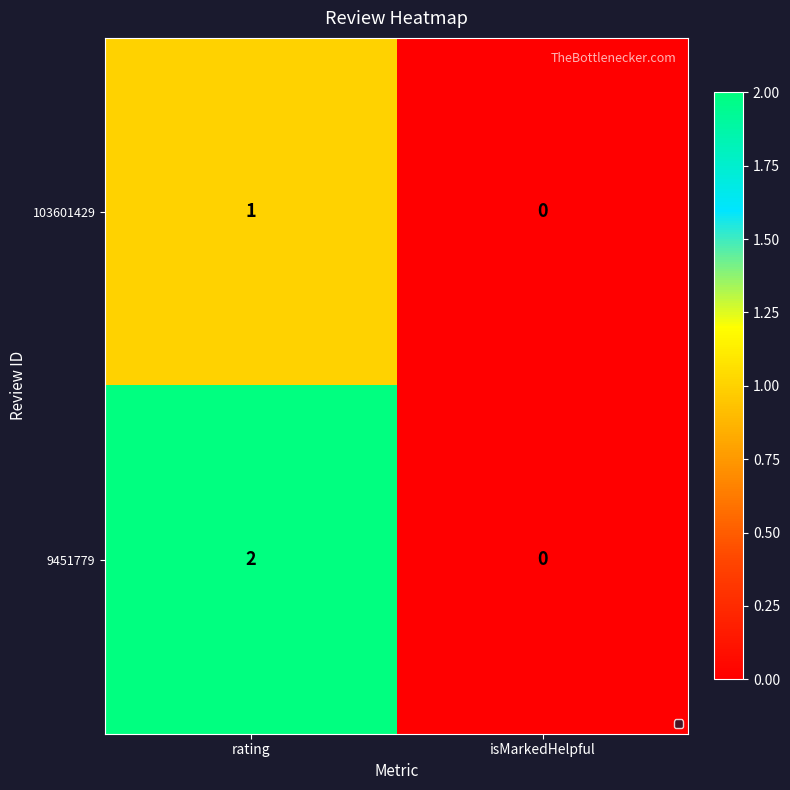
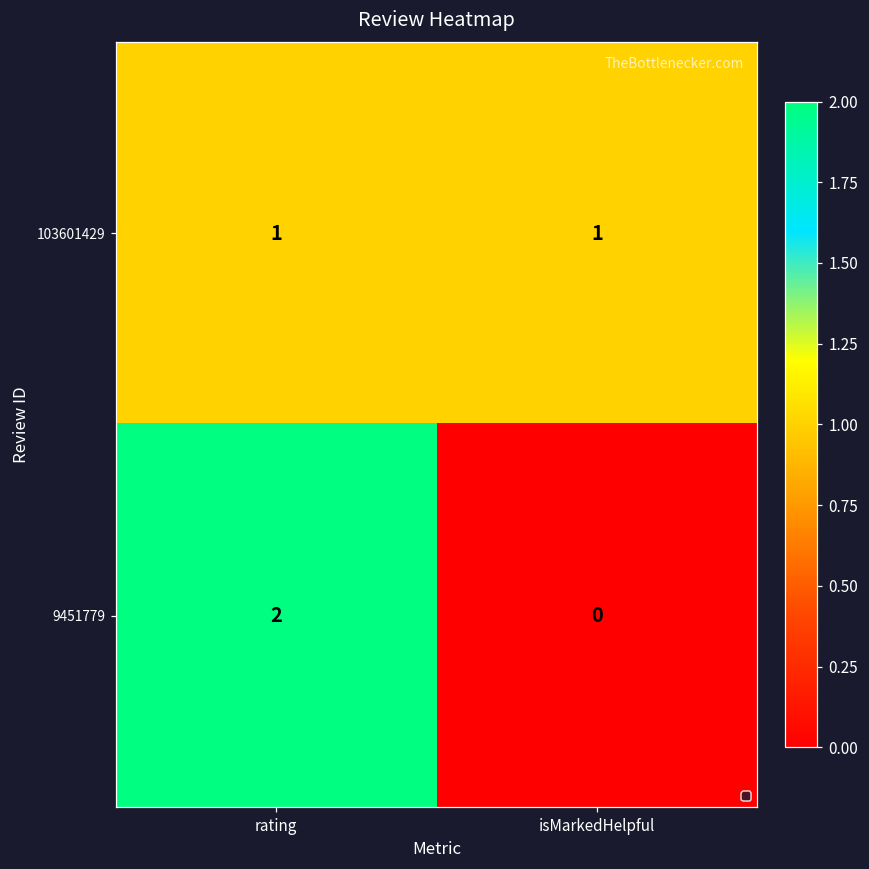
103601429, isMarkedHelpful: 0 -> 1
